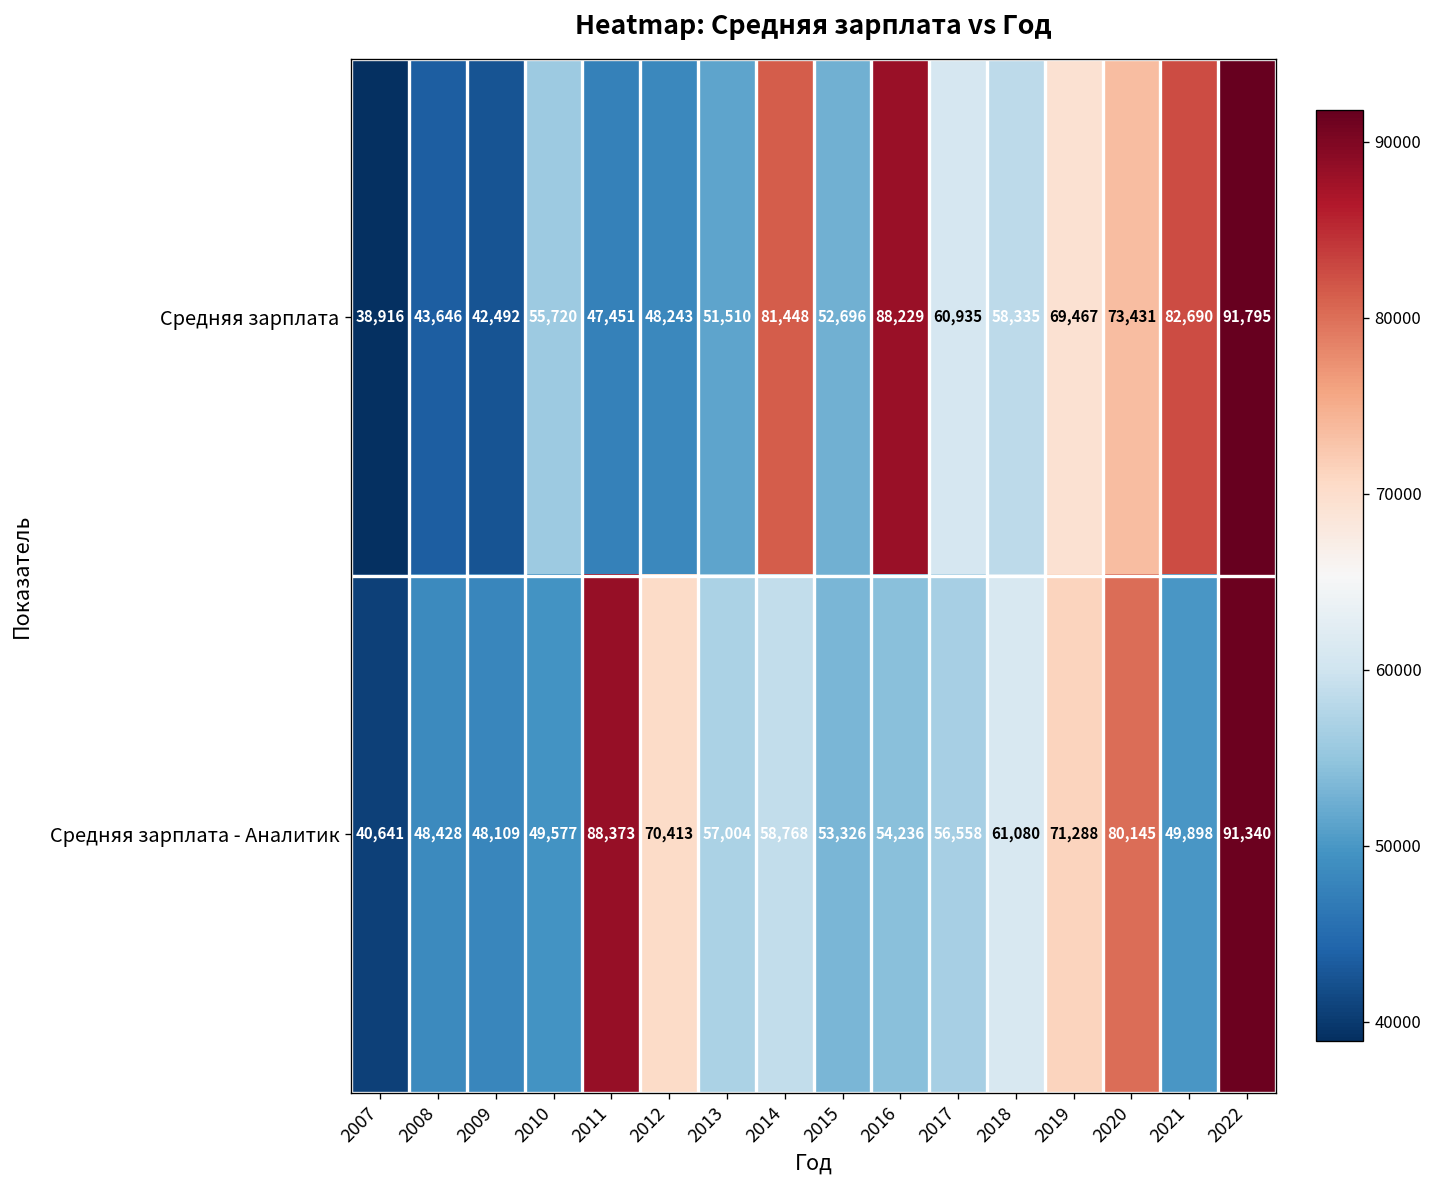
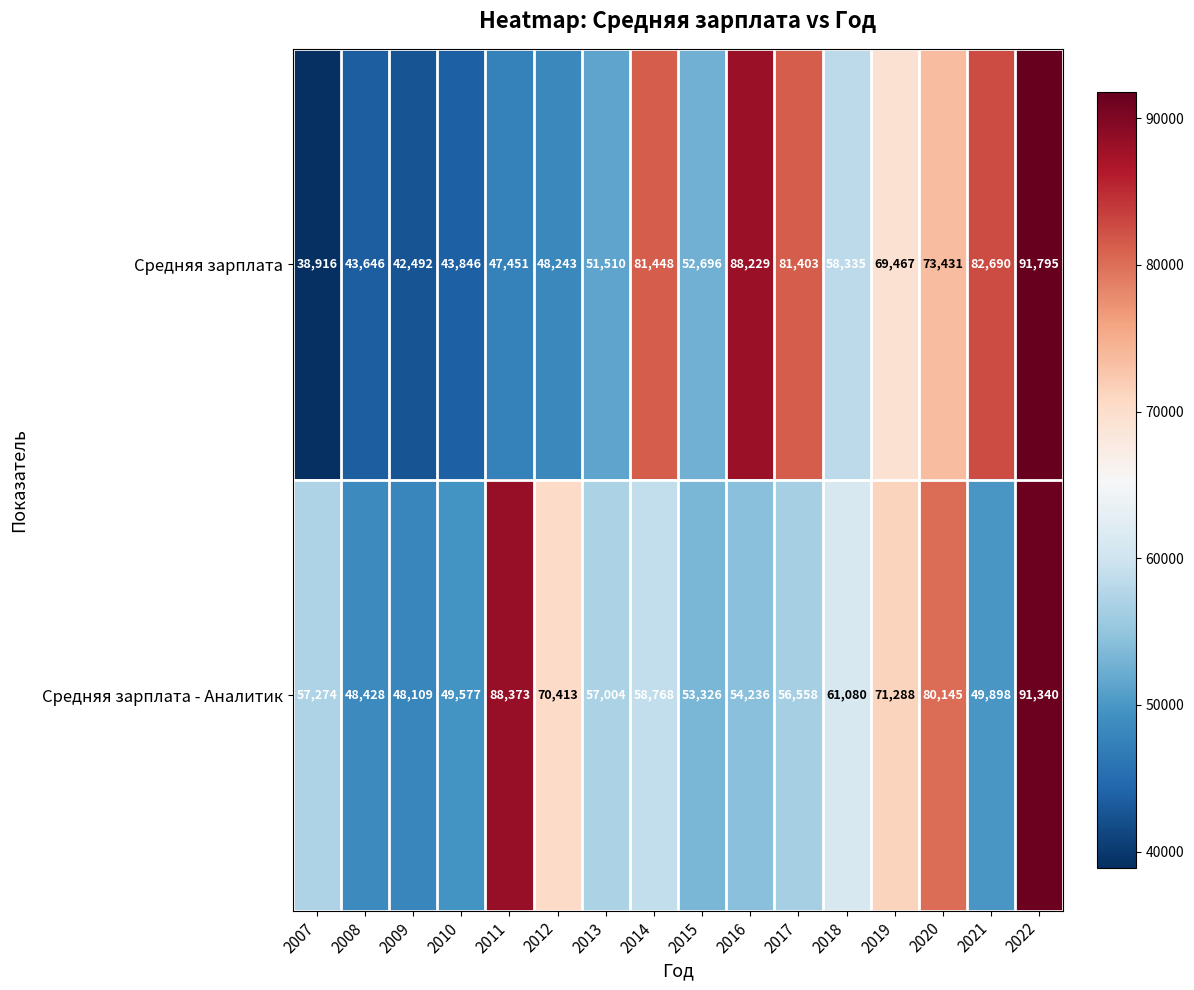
Средняя зарплата, 2010: 55,720 -> 43,846
Средняя зарплата, 2017: 60,935 -> 81,403
Средняя зарплата - Аналитик, 2007: 40,641 -> 57,274
